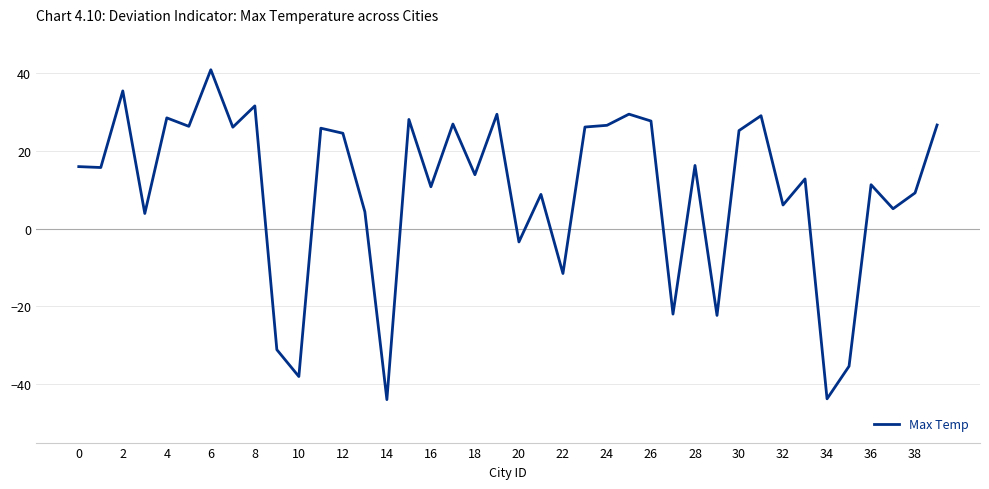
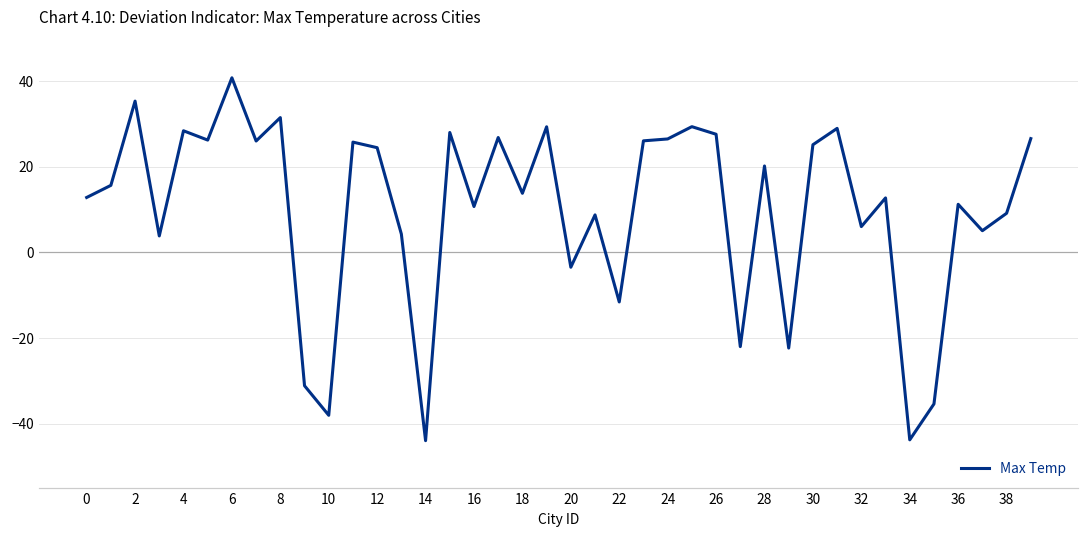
0: 16 -> 13
28: 16 -> 20
